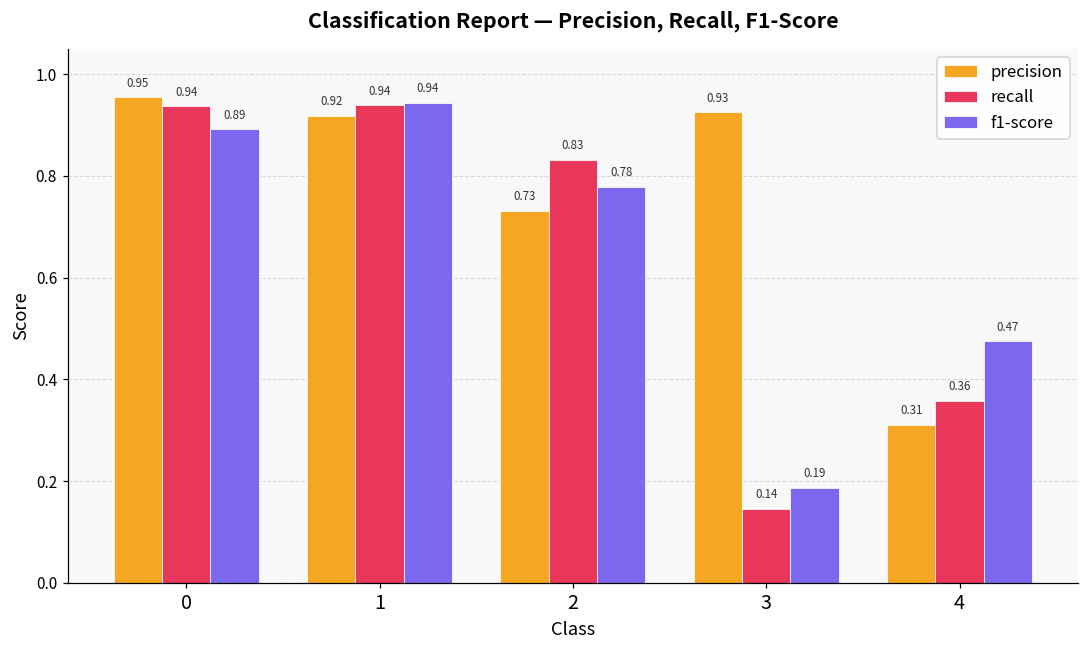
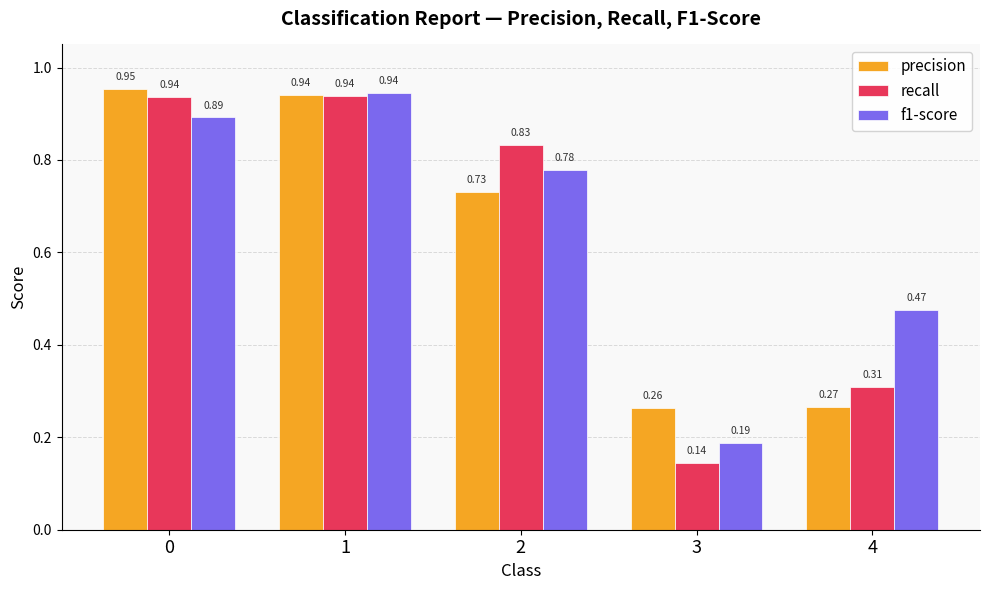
precision, 1: 0.92 -> 0.94
precision, 3: 0.93 -> 0.26
precision, 4: 0.31 -> 0.27
recall, 4: 0.36 -> 0.31
